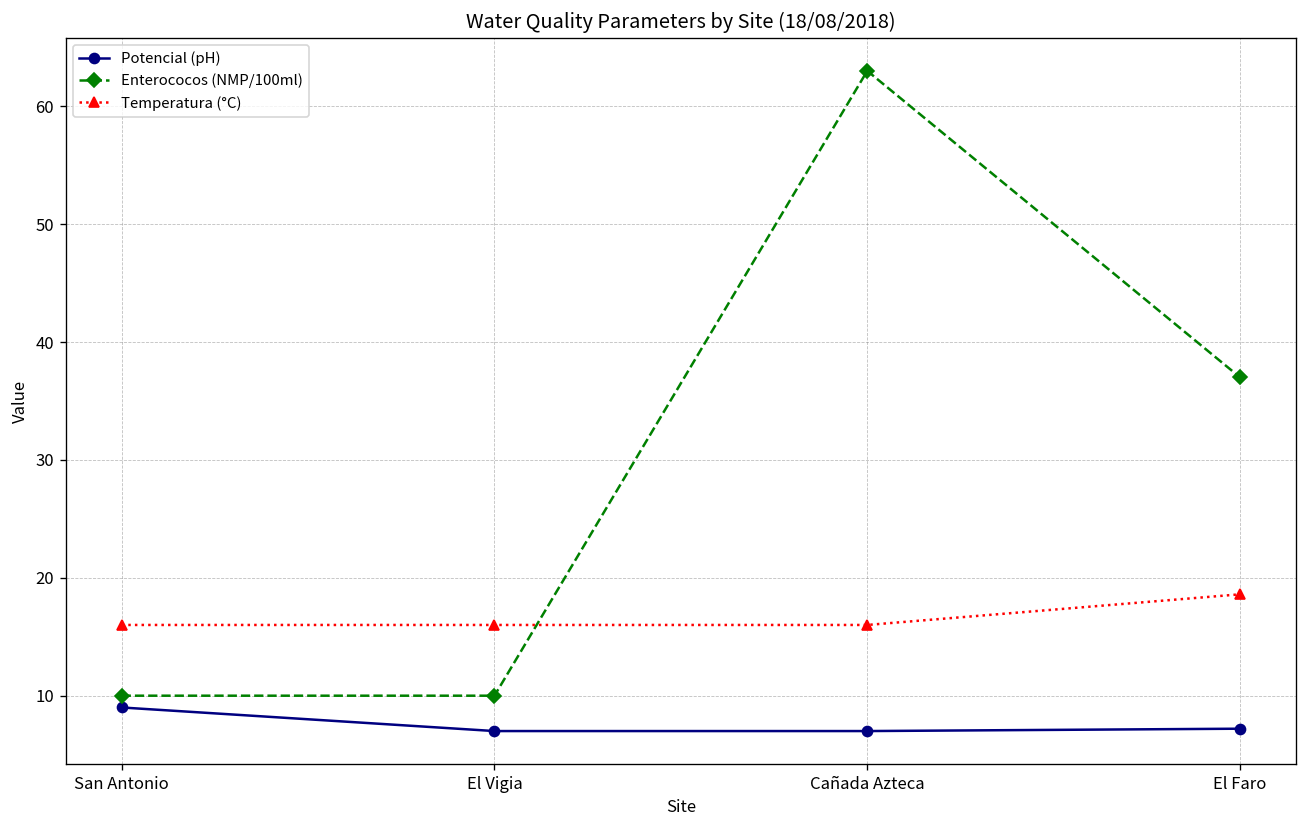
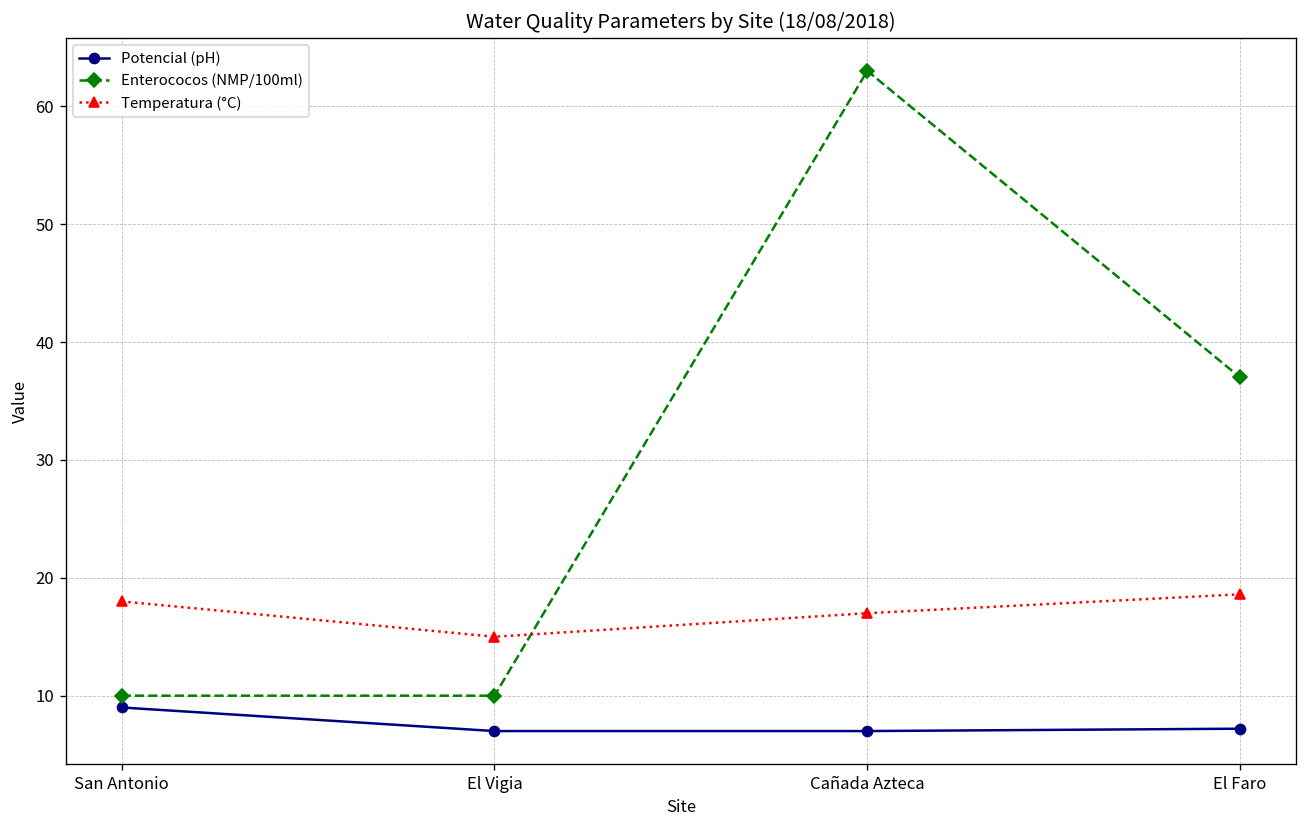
Temperatura (°C), San Antonio: 16 -> 18
Temperatura (°C), El Vigia: 16 -> 15
Temperatura (°C), Cañada Azteca: 16 -> 17
